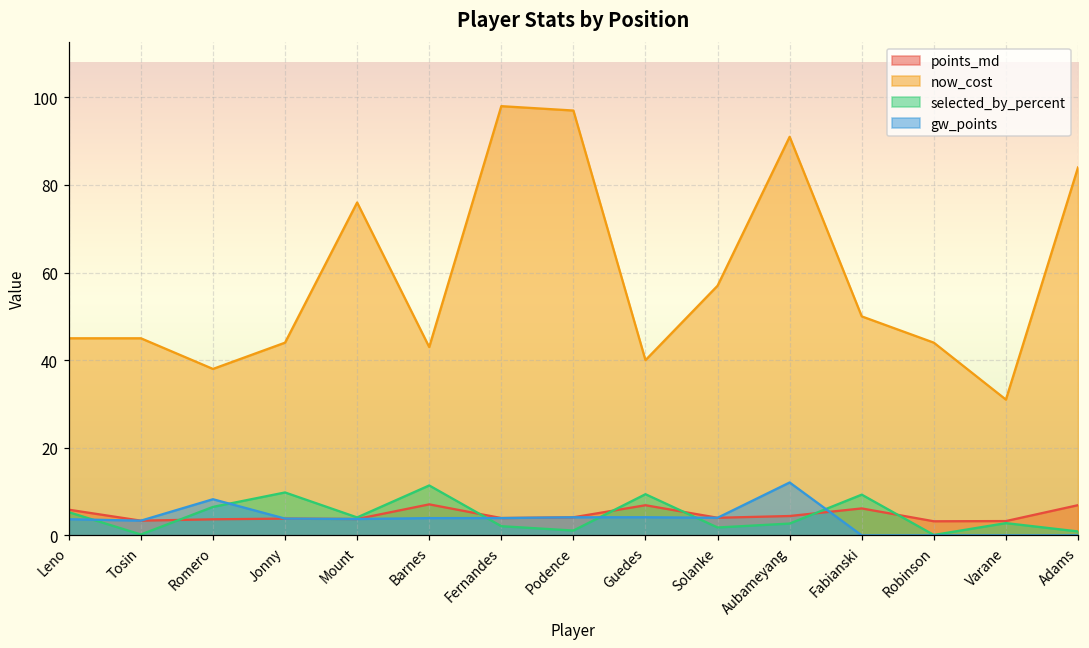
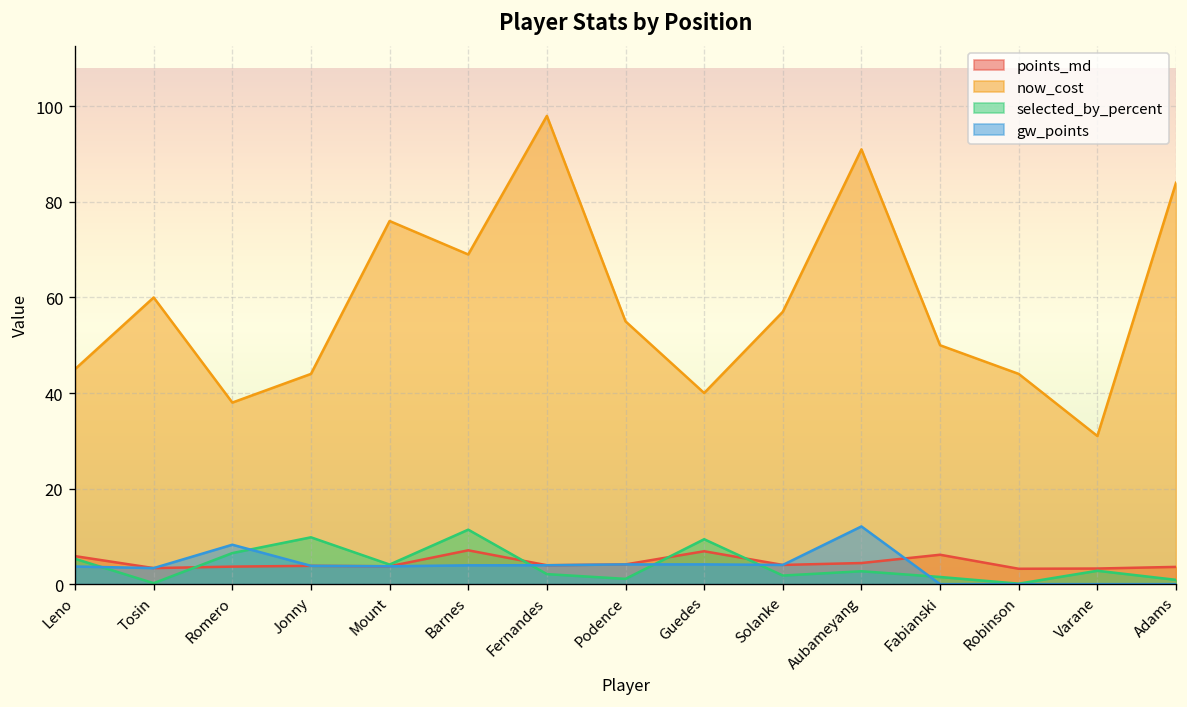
now_cost, Tosin: 45 -> 60
now_cost, Barnes: 43 -> 69
now_cost, Podence: 97 -> 55
selected_by_percent, Fabianski: 9 -> 2
points_md, Adams: 7 -> 4
